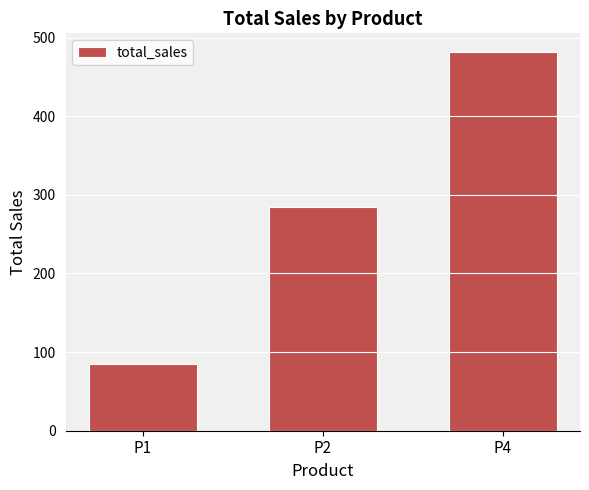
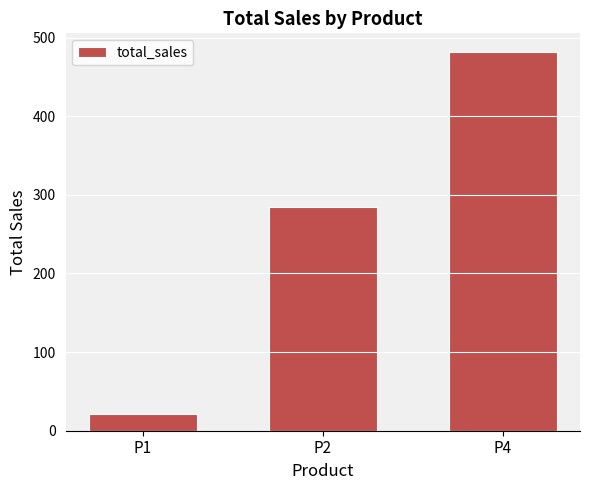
P1: 80 -> 20
